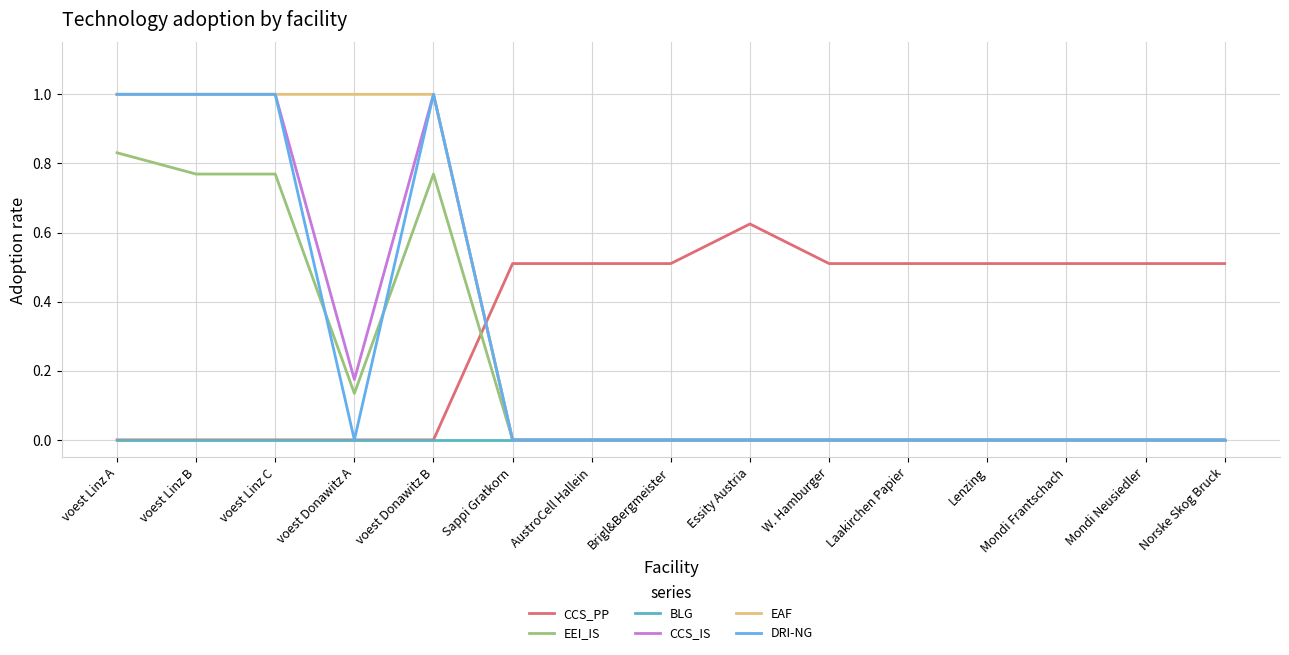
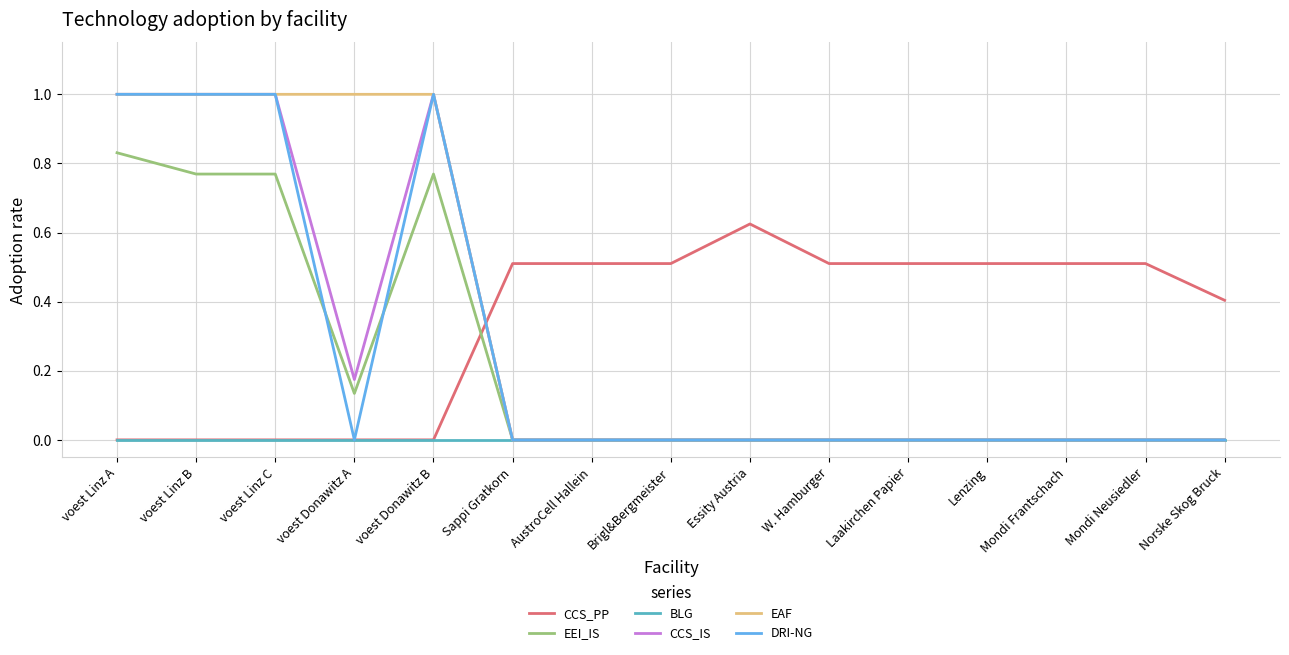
CCS_PP, Norske Skog Bruck: 0.51 -> 0.40
